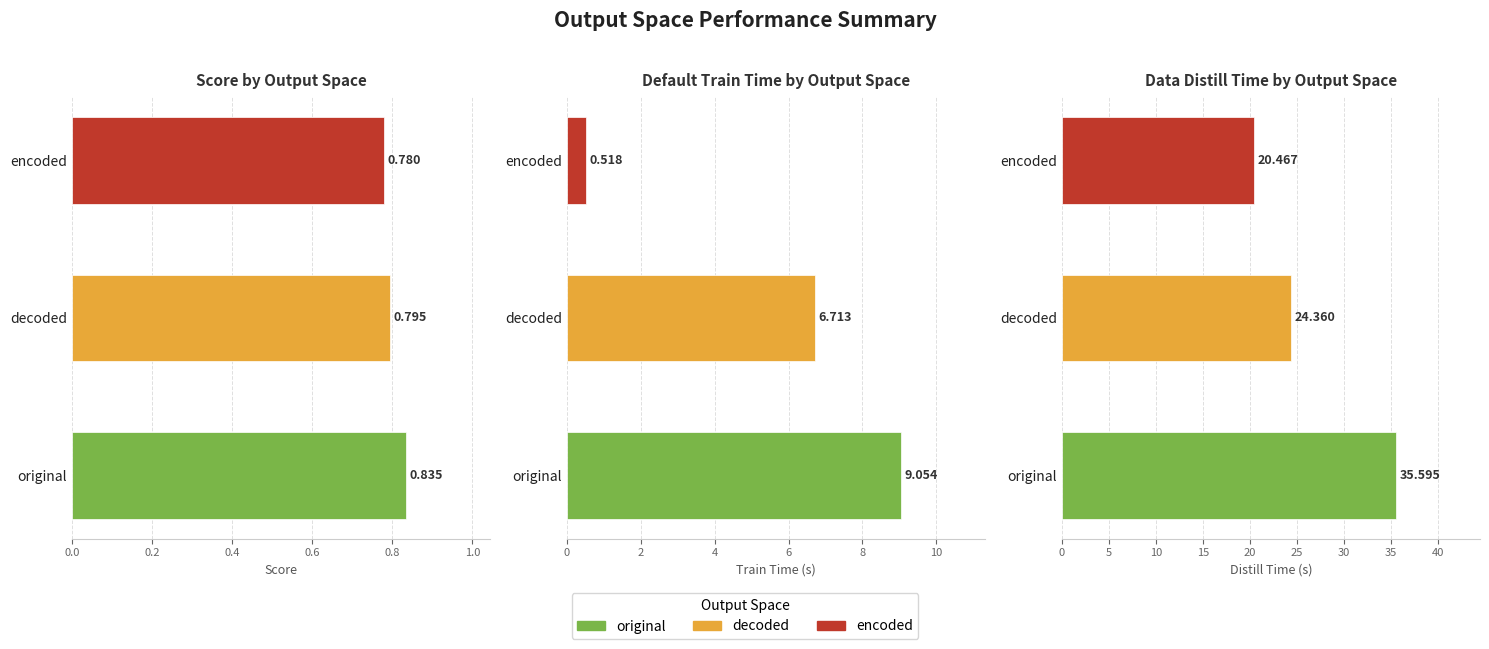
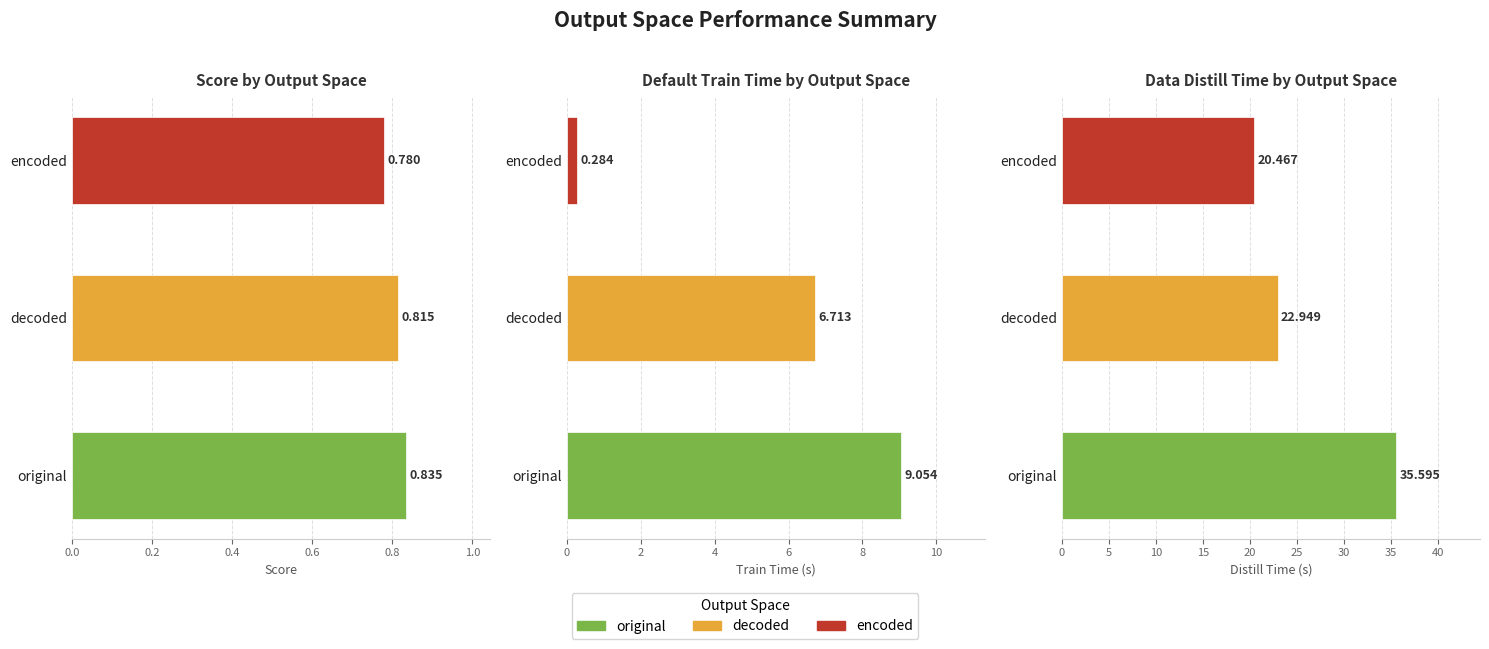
Score by Output Space, decoded: 0.795 -> 0.815
Default Train Time by Output Space, encoded: 0.518 -> 0.284
Data Distill Time by Output Space, decoded: 24.360 -> 22.949
